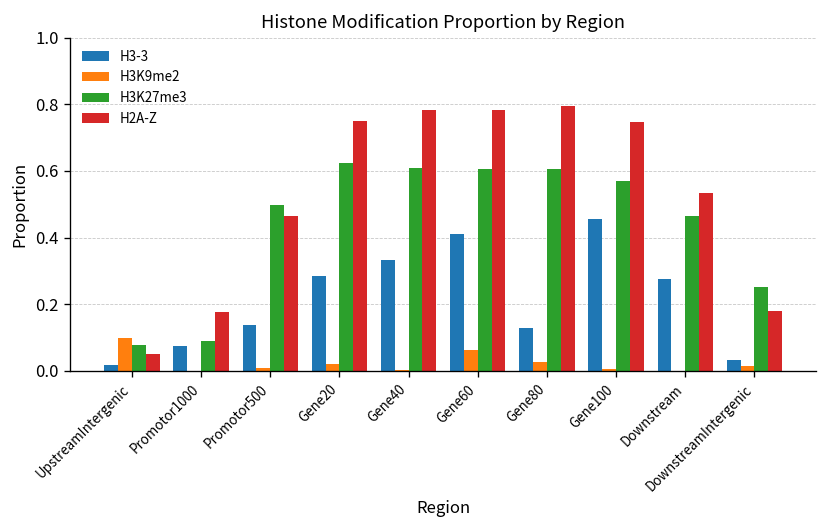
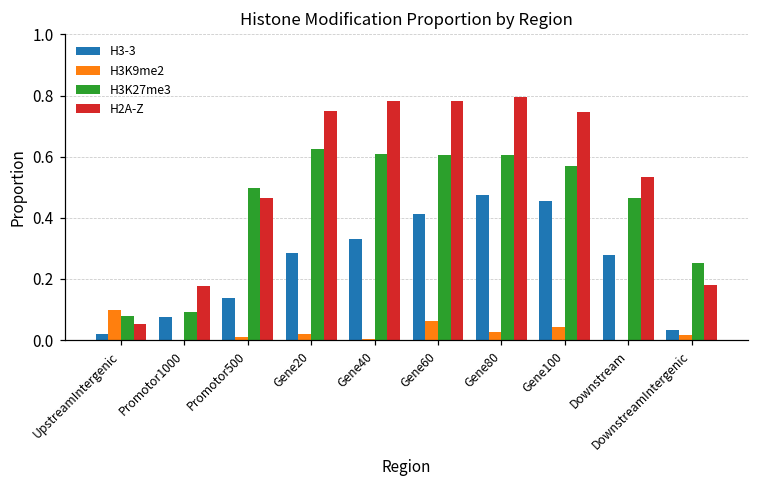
H3-3, Gene80: 0.13 -> 0.47
H3K9me2, Gene100: 0.01 -> 0.04
